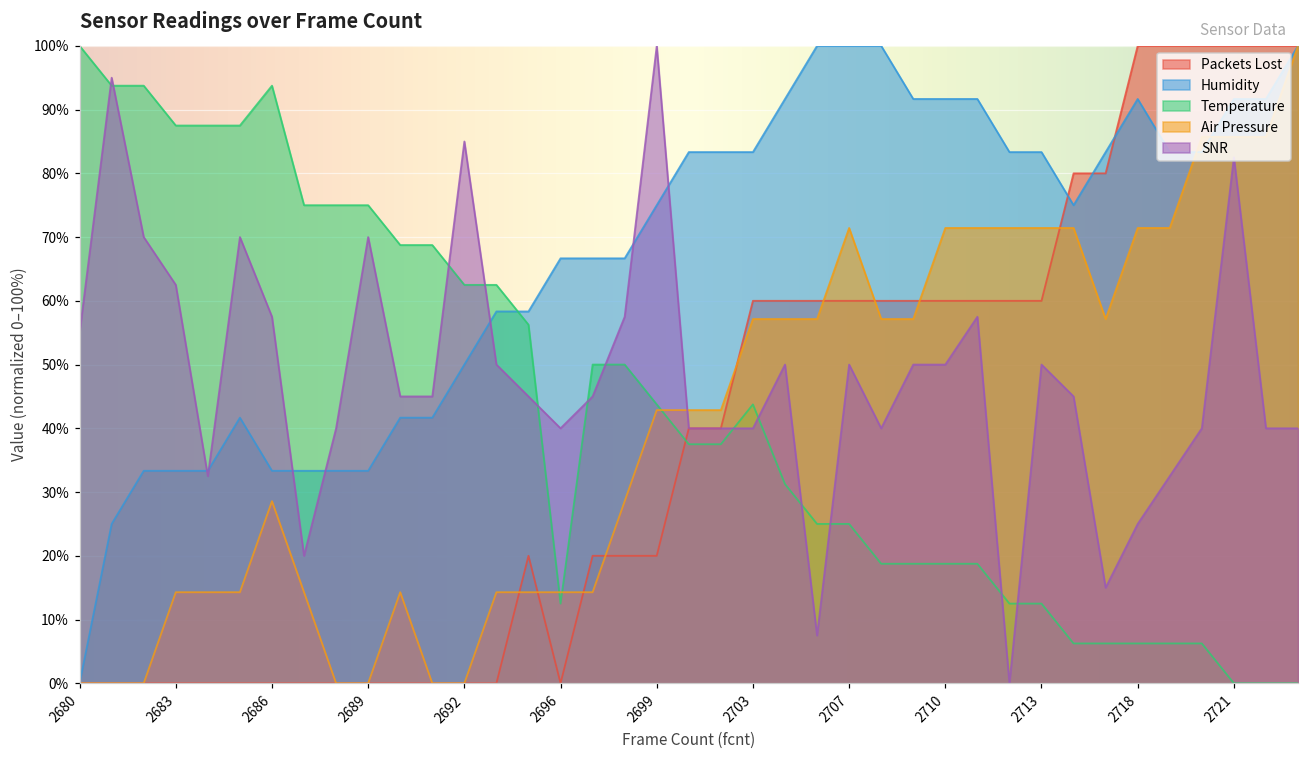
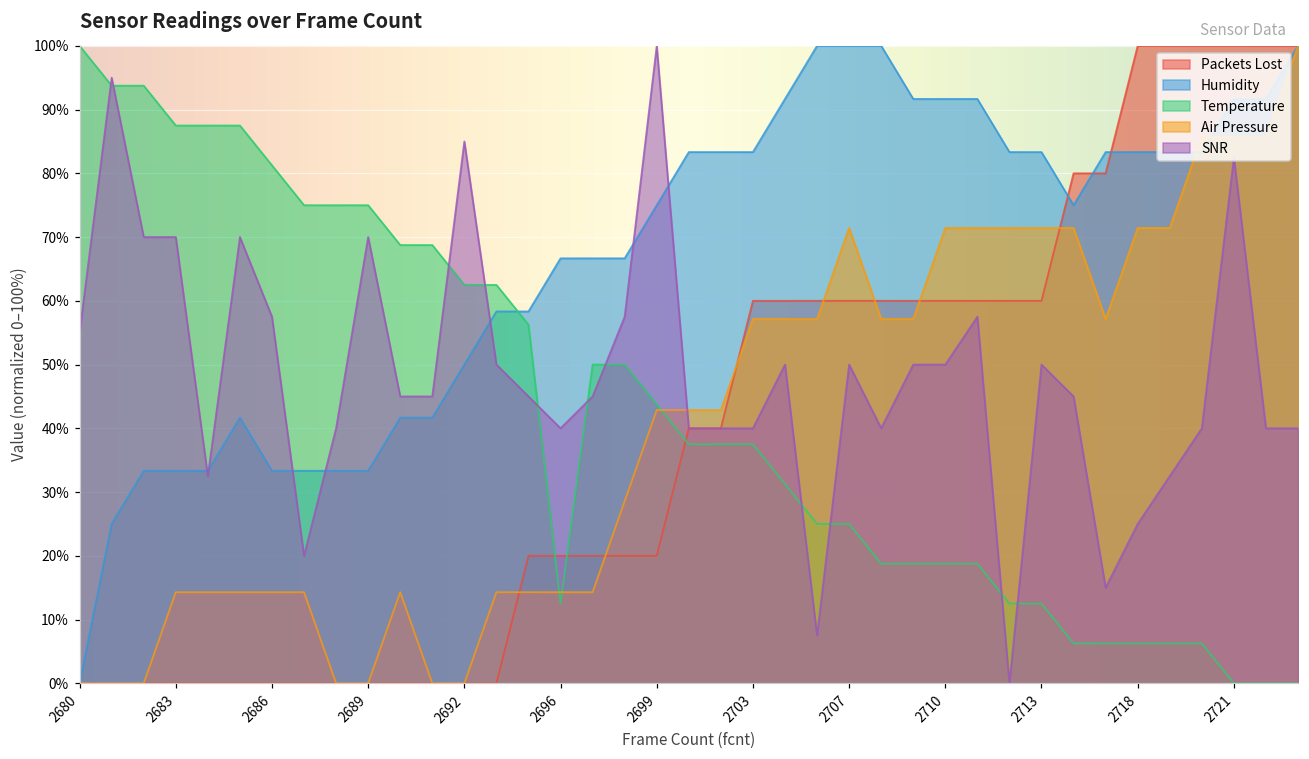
SNR, 2683: 63% -> 70%
Temperature, 2686: 94% -> 81%
Air Pressure, 2686: 29% -> 14%
Packets Lost, 2696: 0% -> 20%
Temperature, 2703: 44% -> 37%
Humidity, 2718: 92% -> 83%
